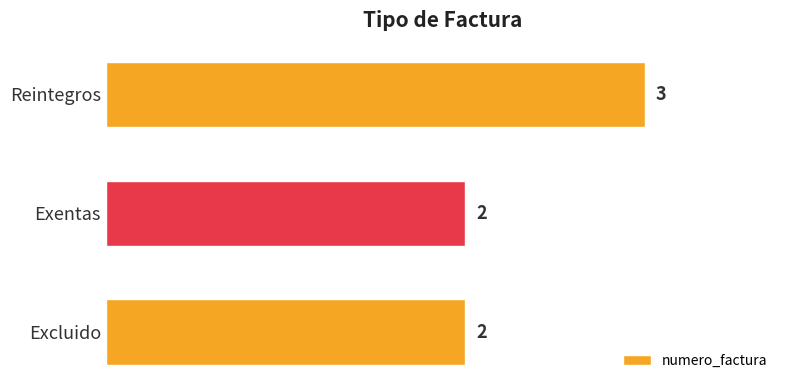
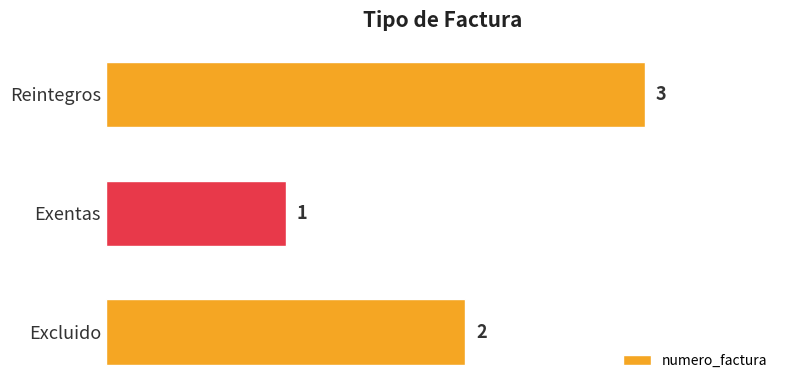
Exentas: 2 -> 1
